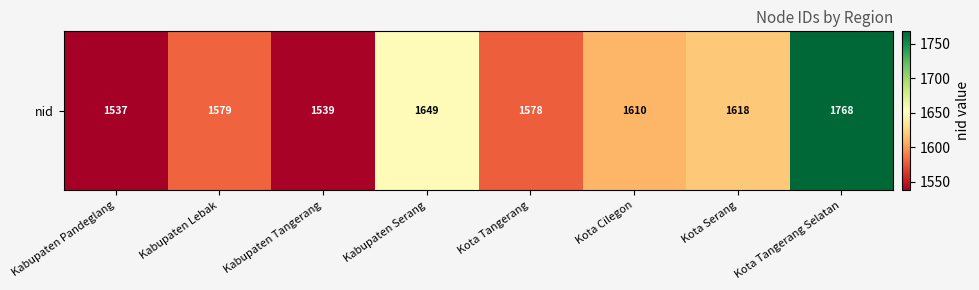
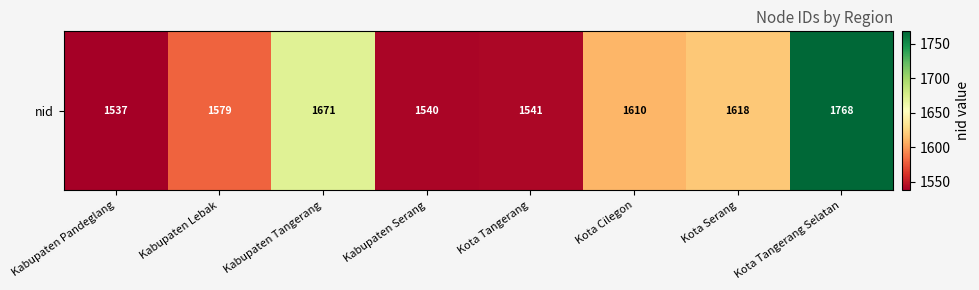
nid, Kabupaten Tangerang: 1539 -> 1671
nid, Kabupaten Serang: 1649 -> 1540
nid, Kota Tangerang: 1578 -> 1541
